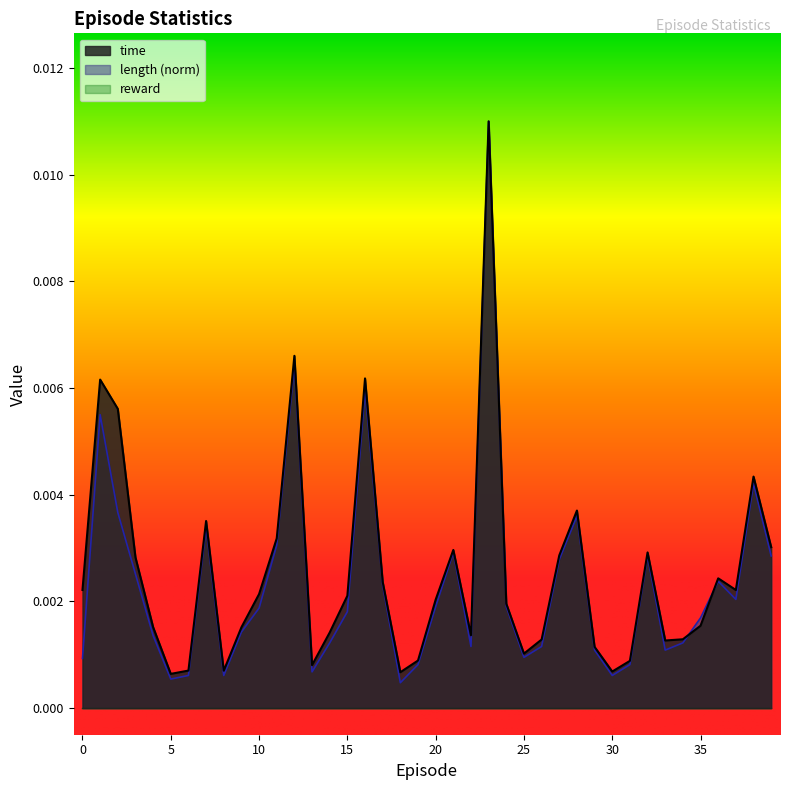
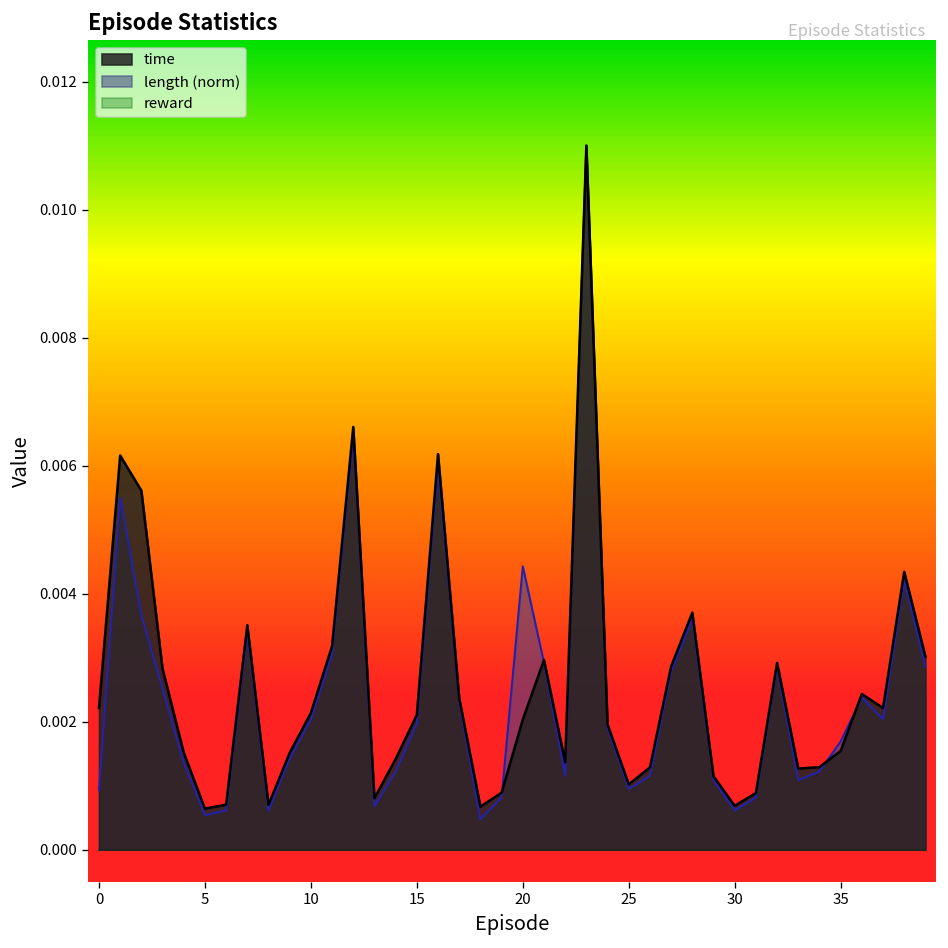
length (norm), 10: 0.0019 -> 0.0020
length (norm), 15: 0.0018 -> 0.0020
length (norm), 20: 0.0019 -> 0.0044
